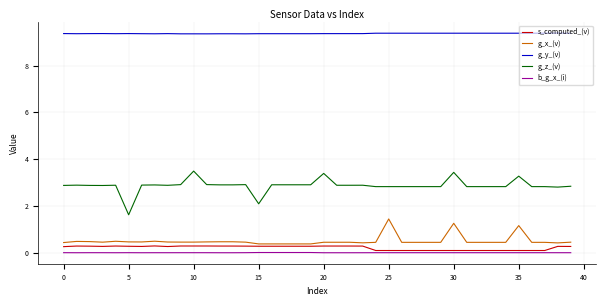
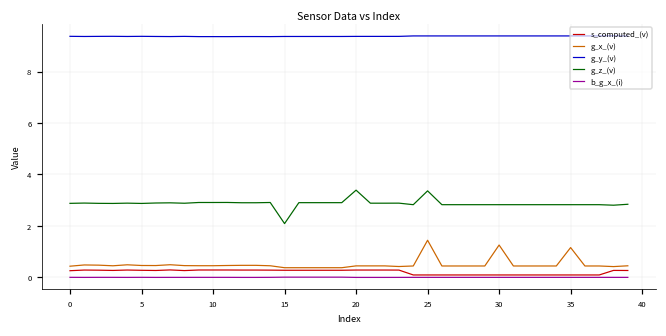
g_z_(v), 5: 1.6 -> 2.9
g_z_(v), 10: 3.5 -> 2.9
g_z_(v), 25: 2.8 -> 3.4
g_z_(v), 30: 3.4 -> 2.8
g_z_(v), 35: 3.3 -> 2.8
